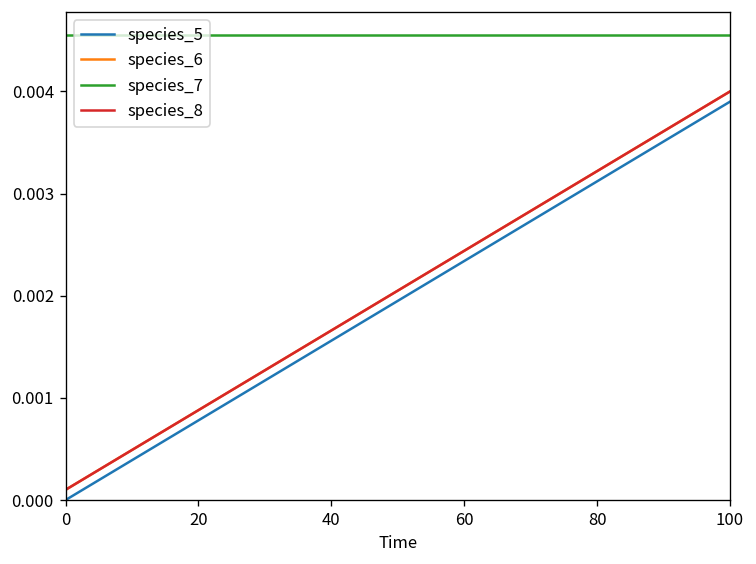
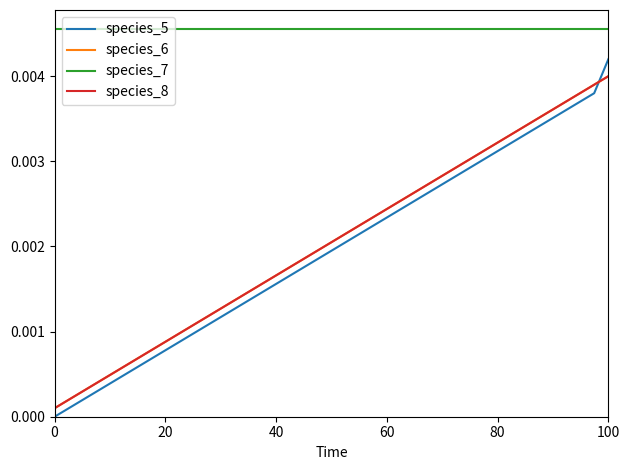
species_5, 100: 0.0039 -> 0.0042
